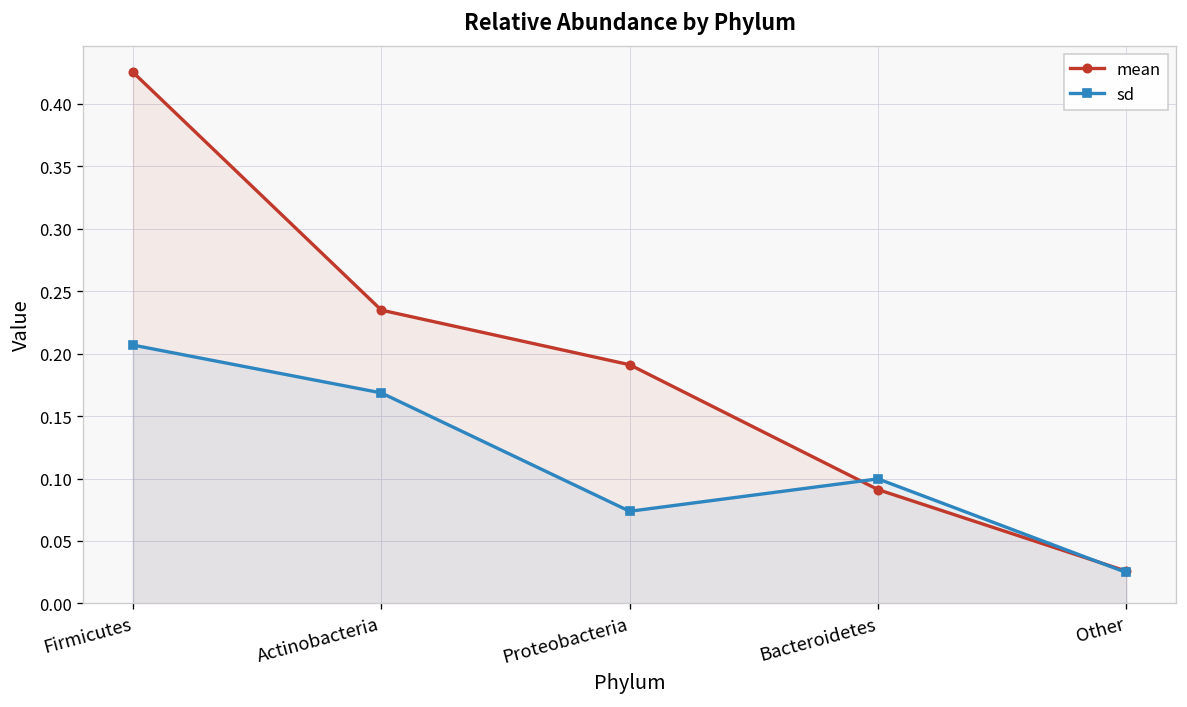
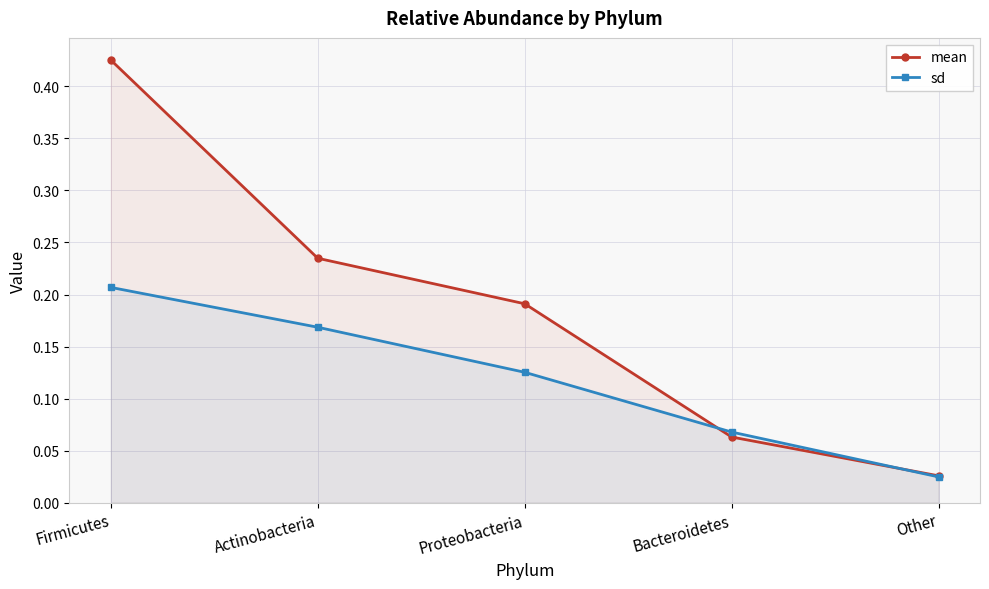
sd, Proteobacteria: 0.074 -> 0.125
mean, Bacteroidetes: 0.091 -> 0.063
sd, Bacteroidetes: 0.100 -> 0.068
